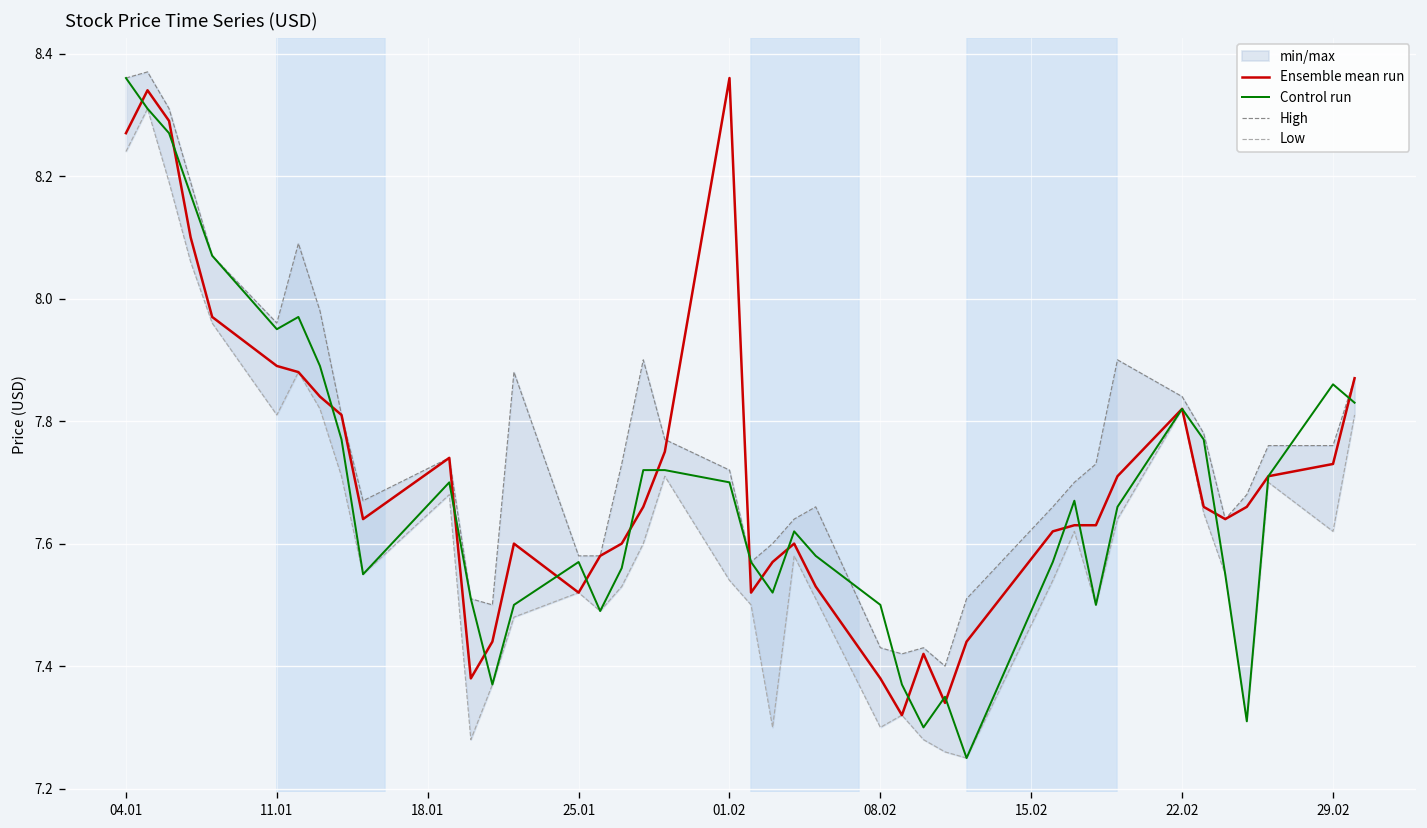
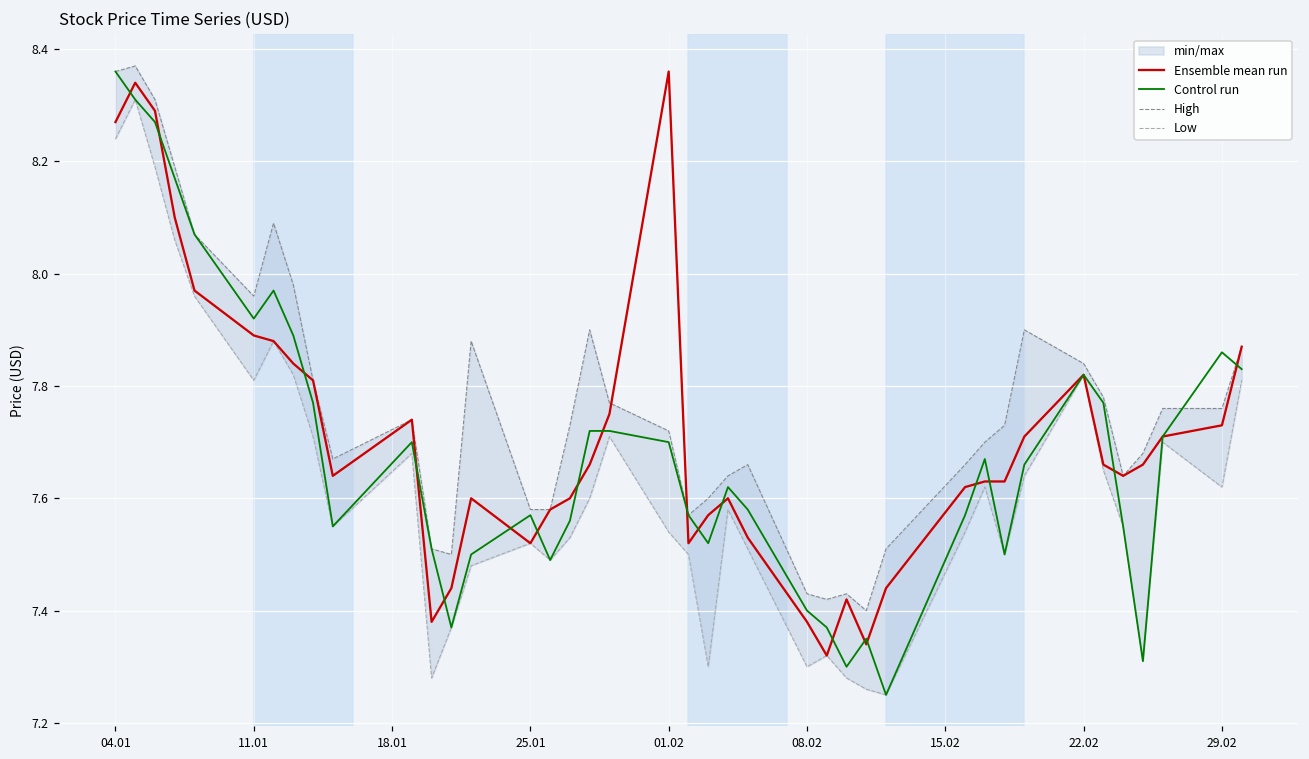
Control run, 11.01: 7.95 -> 7.92
Control run, 08.02: 7.5 -> 7.4
